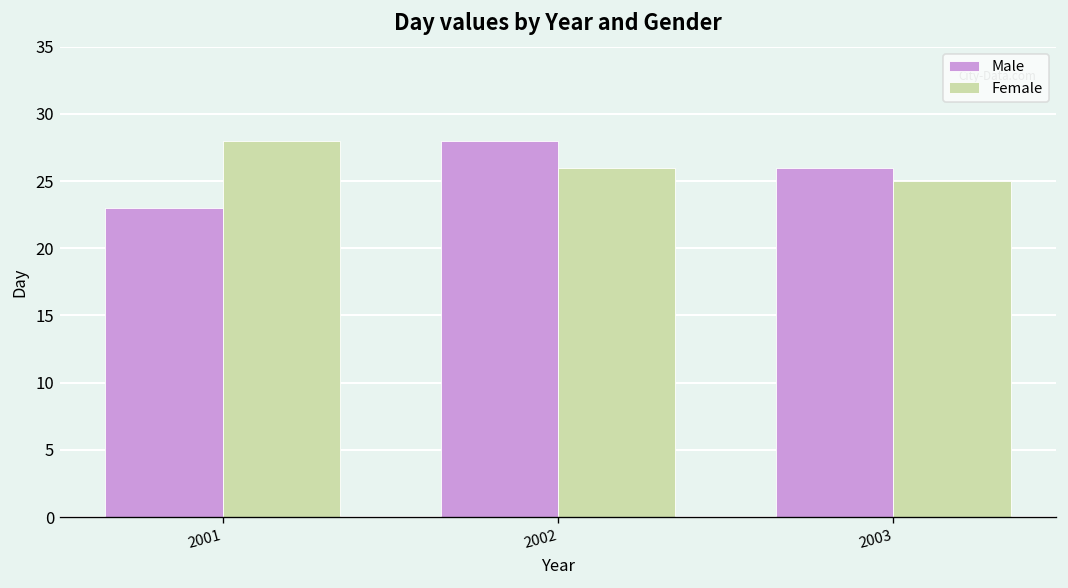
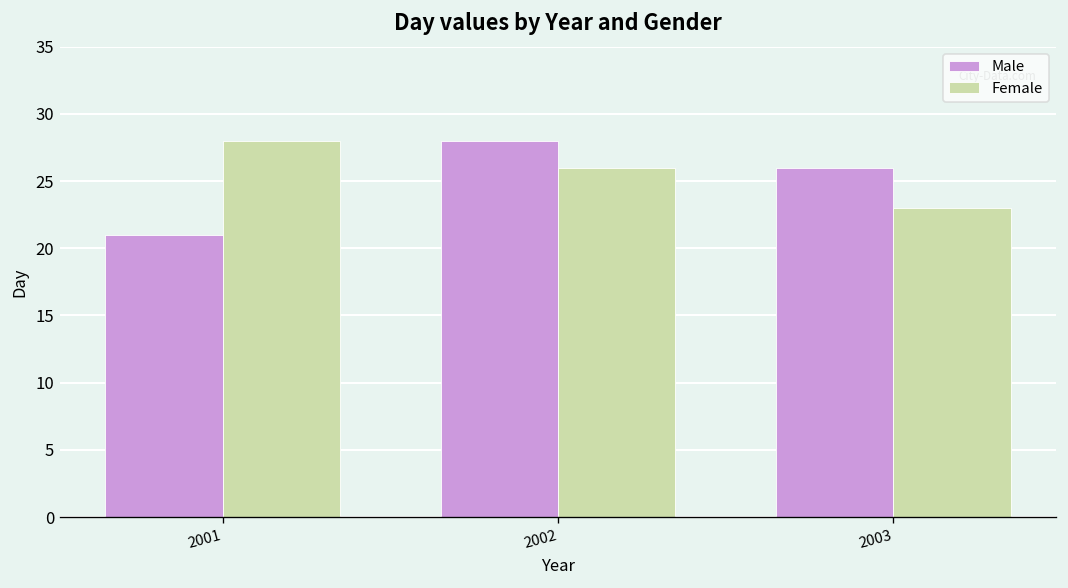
Male, 2001: 23 -> 21
Female, 2003: 25 -> 23
